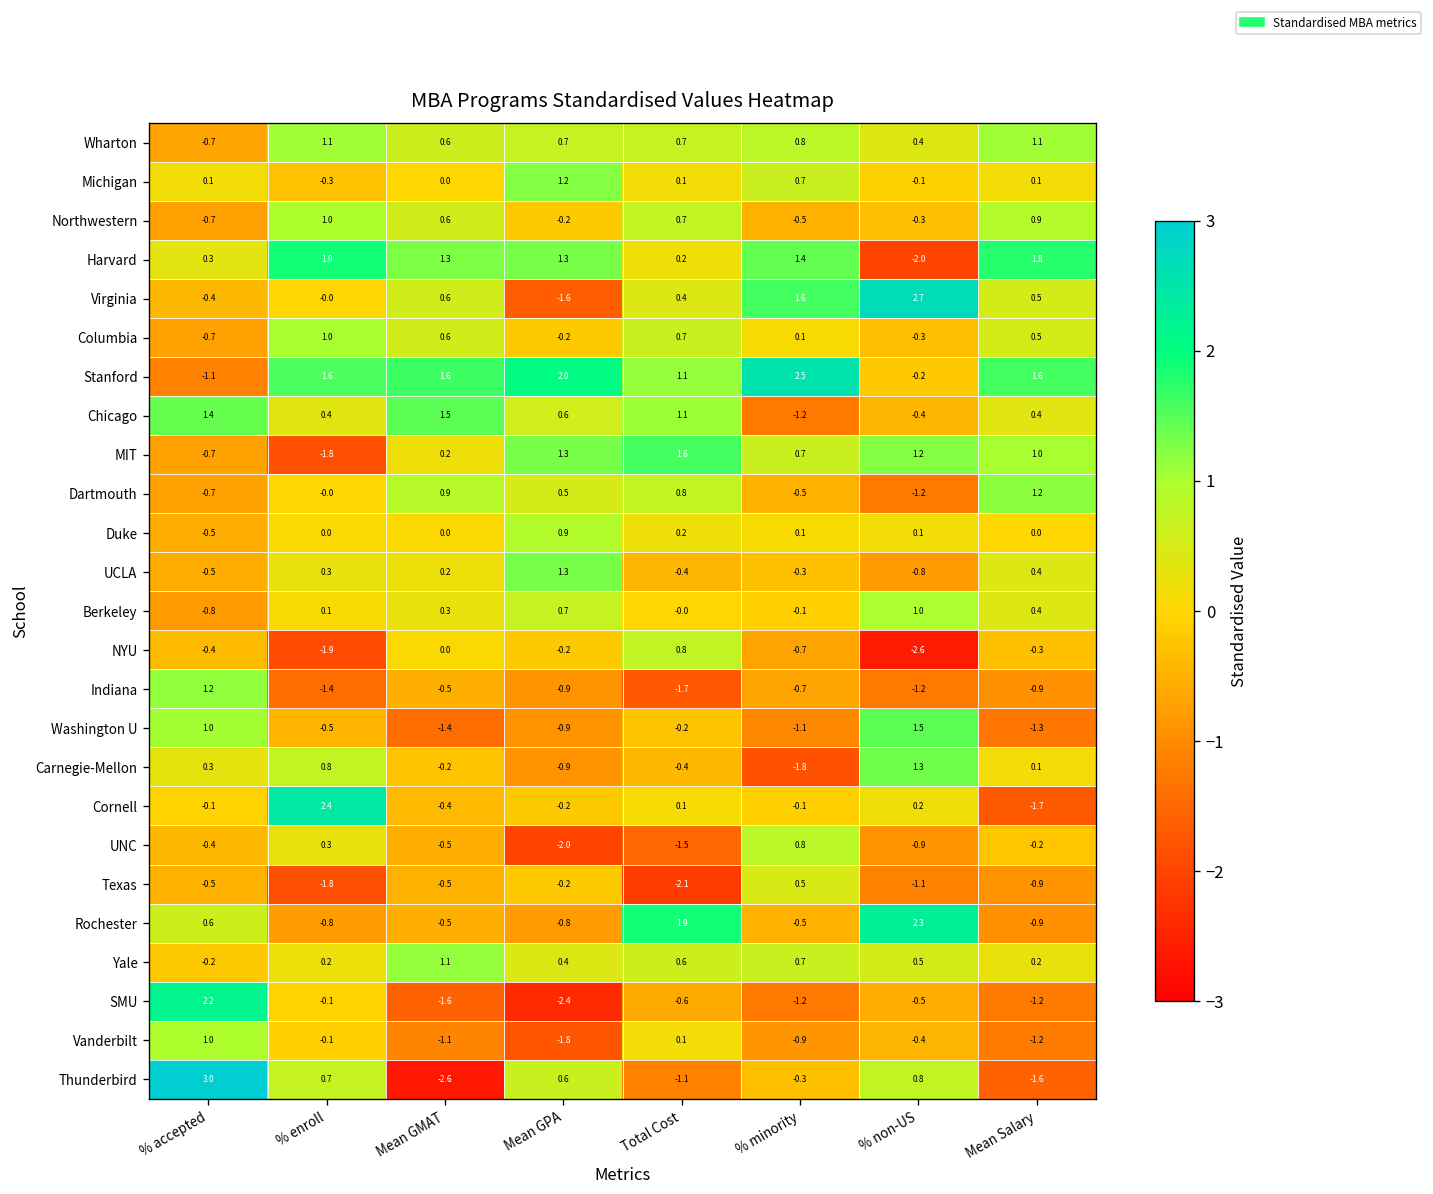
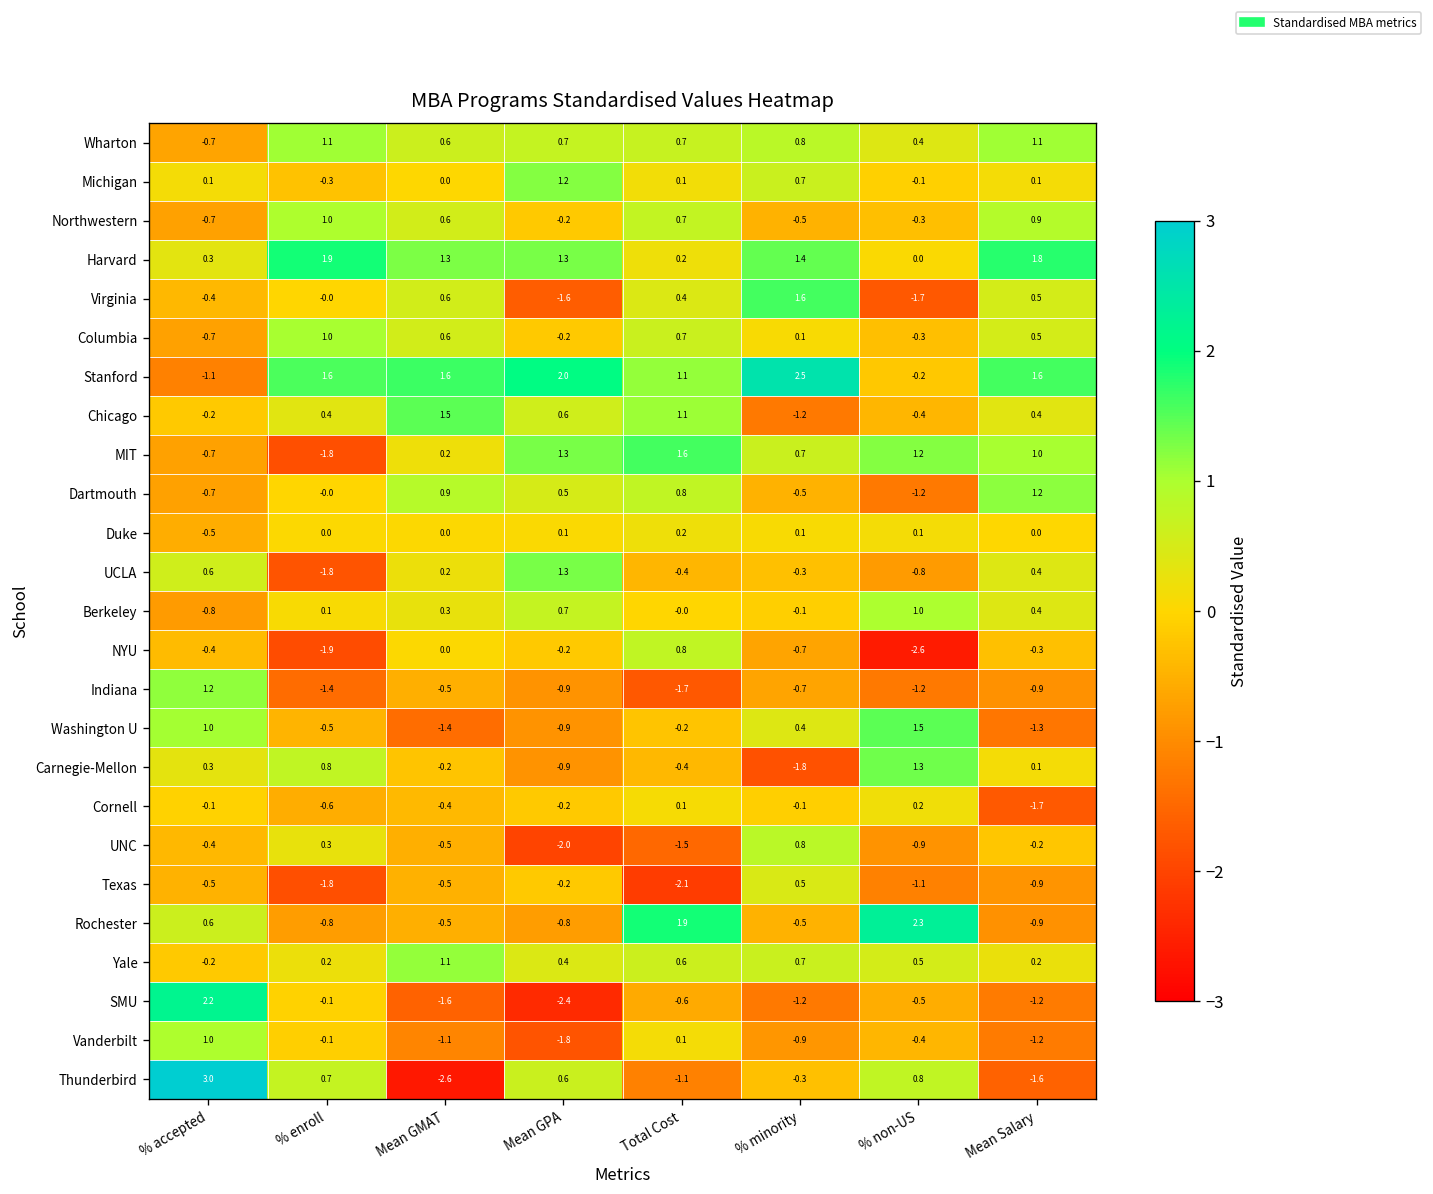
Harvard, % non-US: -2.0 -> 0.0
Virginia, % non-US: 2.7 -> -1.7
Chicago, % accepted: 1.4 -> -0.2
Duke, Mean GPA: 0.9 -> 0.1
UCLA, % accepted: -0.5 -> 0.6
UCLA, % enroll: 0.3 -> -1.8
Washington U, % minority: -1.1 -> 0.4
Cornell, % enroll: 2.4 -> -0.6
